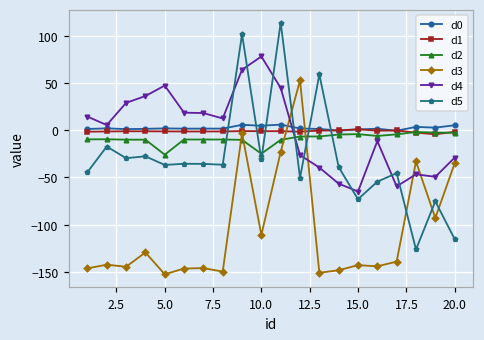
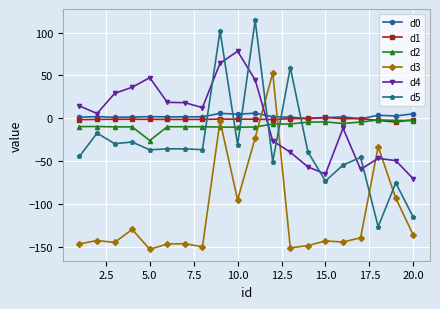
d2, 10.0: -20 -> -10
d3, 10.0: -110 -> -90
d3, 20.0: -40 -> -140
d4, 20.0: -30 -> -70
